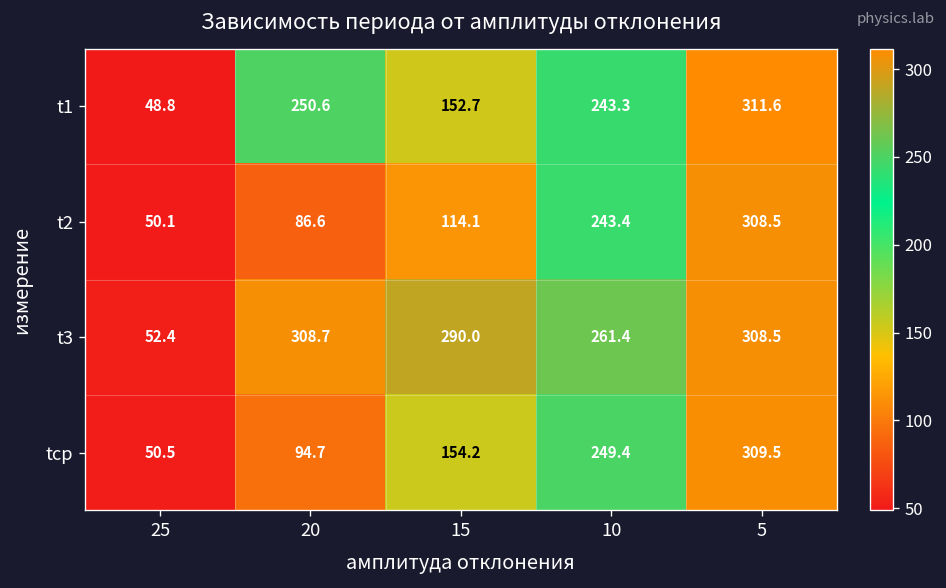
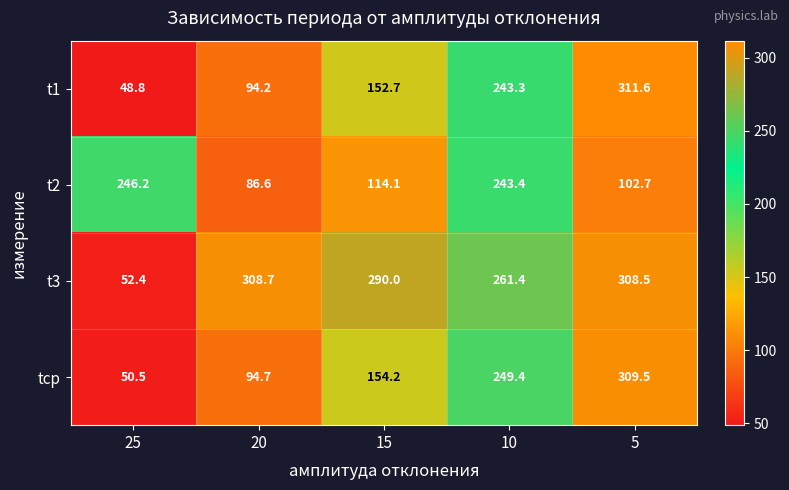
t1, 20: 250.6 -> 94.2
t2, 25: 50.1 -> 246.2
t2, 5: 308.5 -> 102.7
